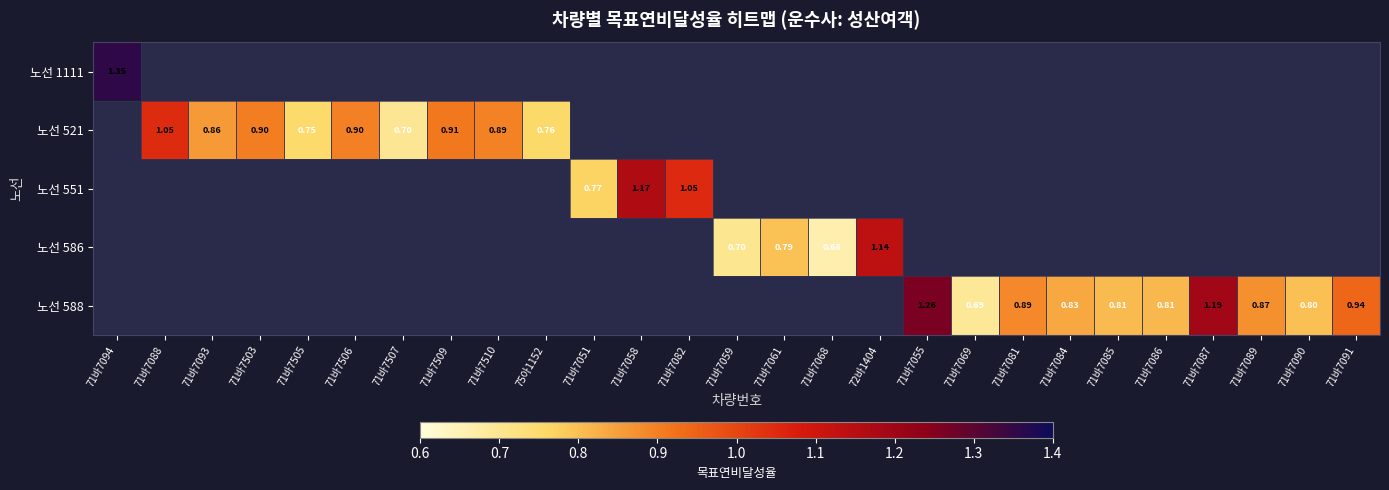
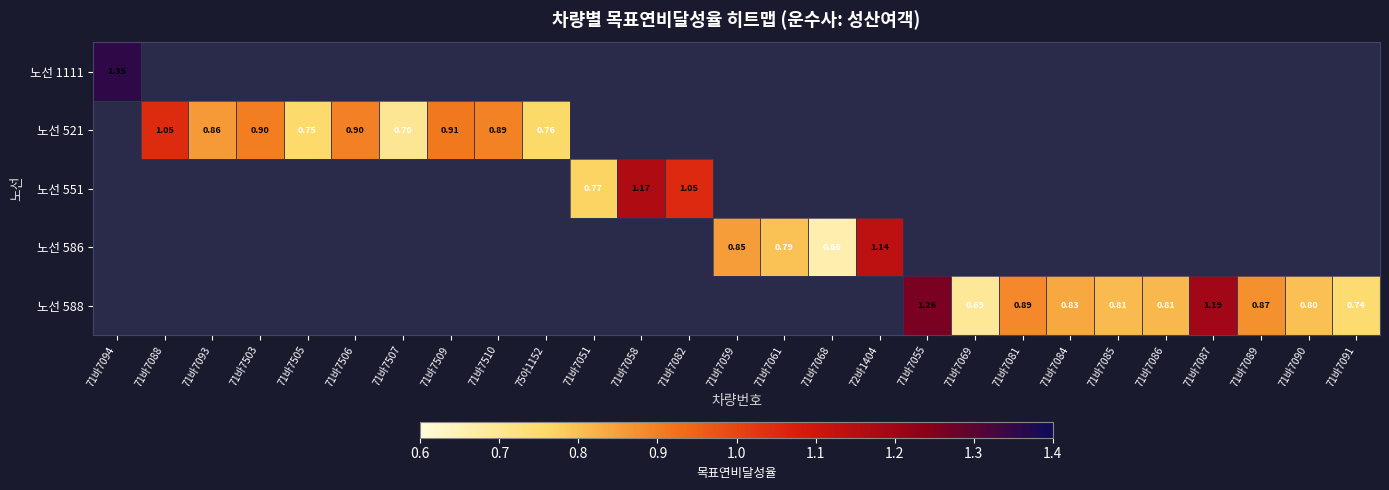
노선 586, 71바7059: 0.70 -> 0.85
노선 588, 71바7091: 0.94 -> 0.74
